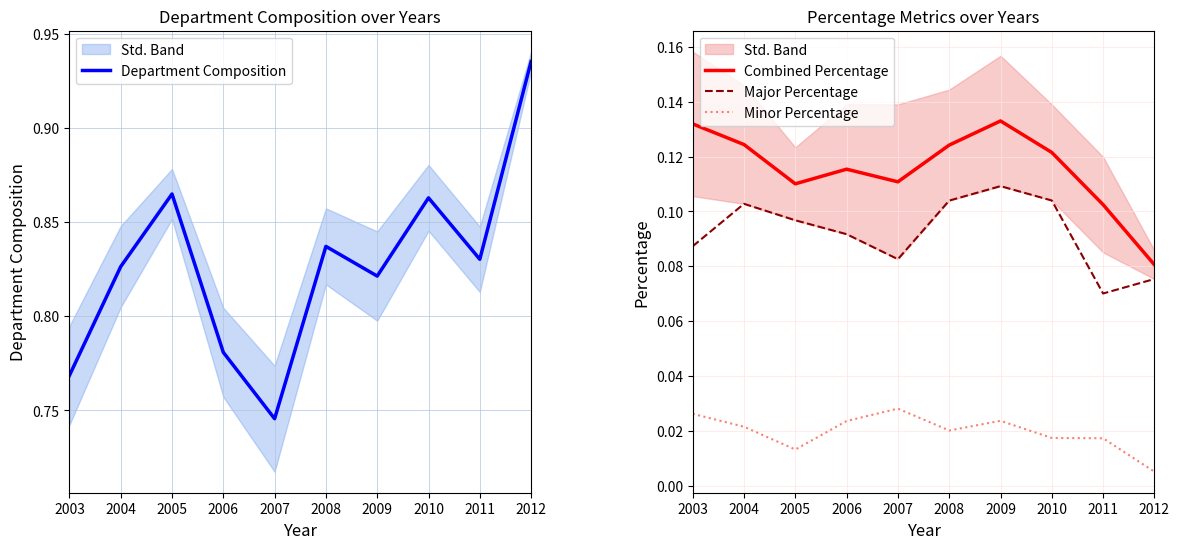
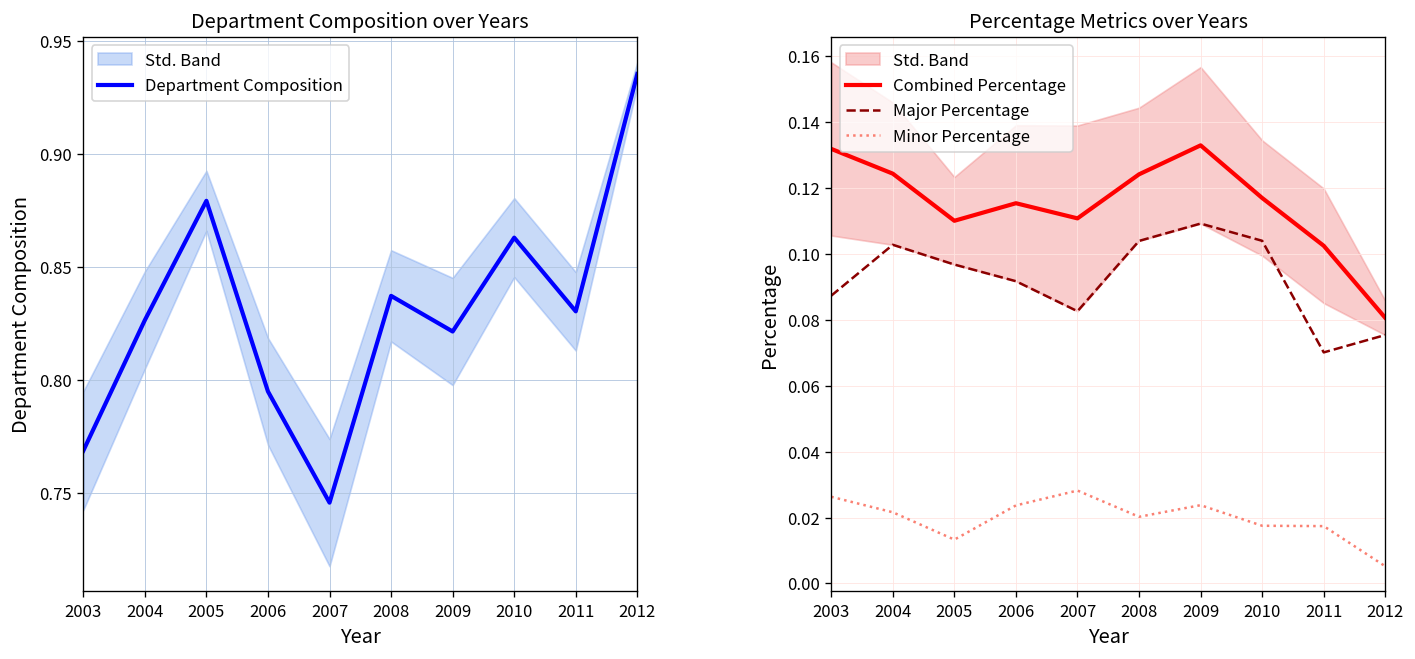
Department Composition over Years, Department Composition, 2005: 0.865 -> 0.879
Department Composition over Years, Department Composition, 2006: 0.781 -> 0.795
Percentage Metrics over Years, Combined Percentage, 2010: 0.121 -> 0.117
